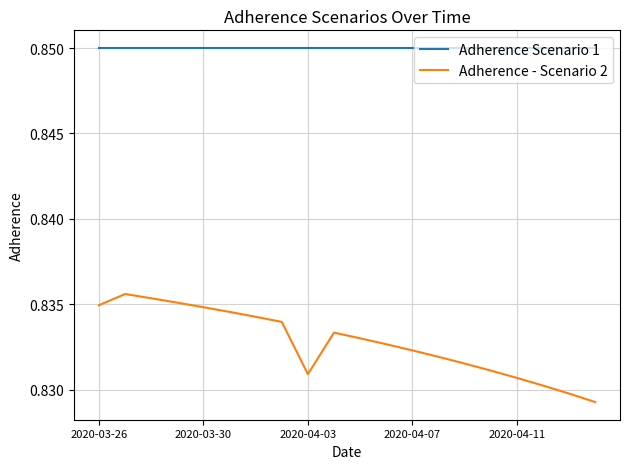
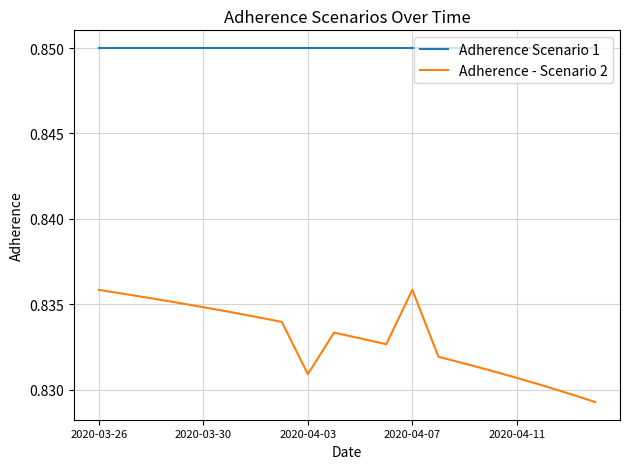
Adherence - Scenario 2, 2020-03-26: 0.8349 -> 0.8358
Adherence - Scenario 2, 2020-04-07: 0.8323 -> 0.8358
